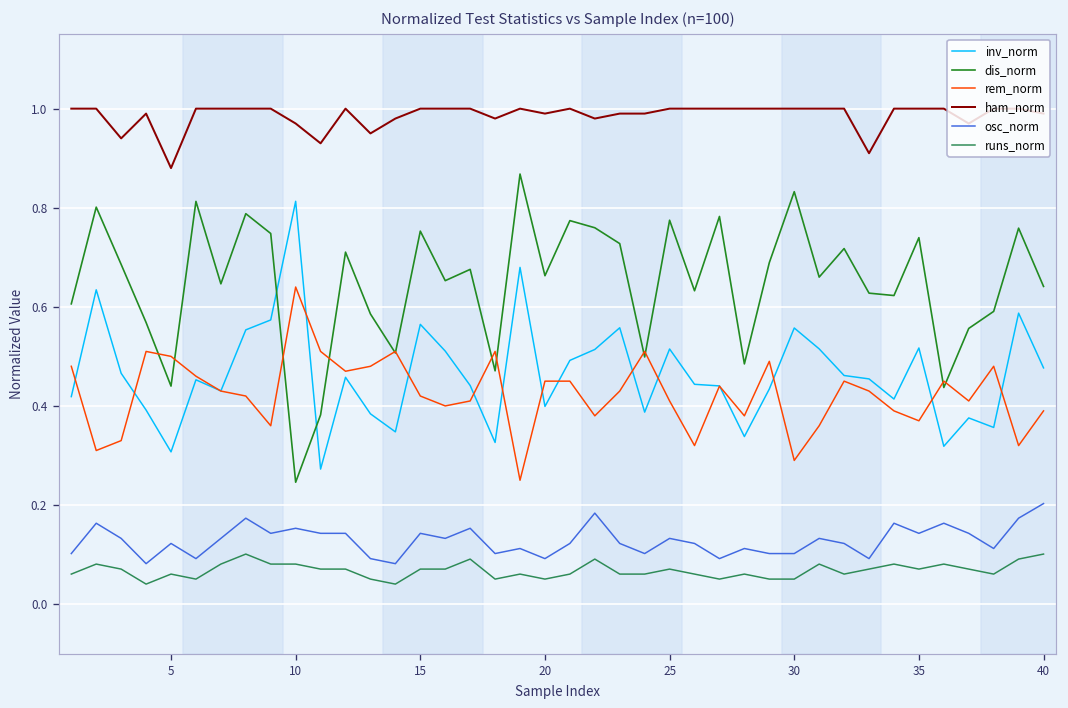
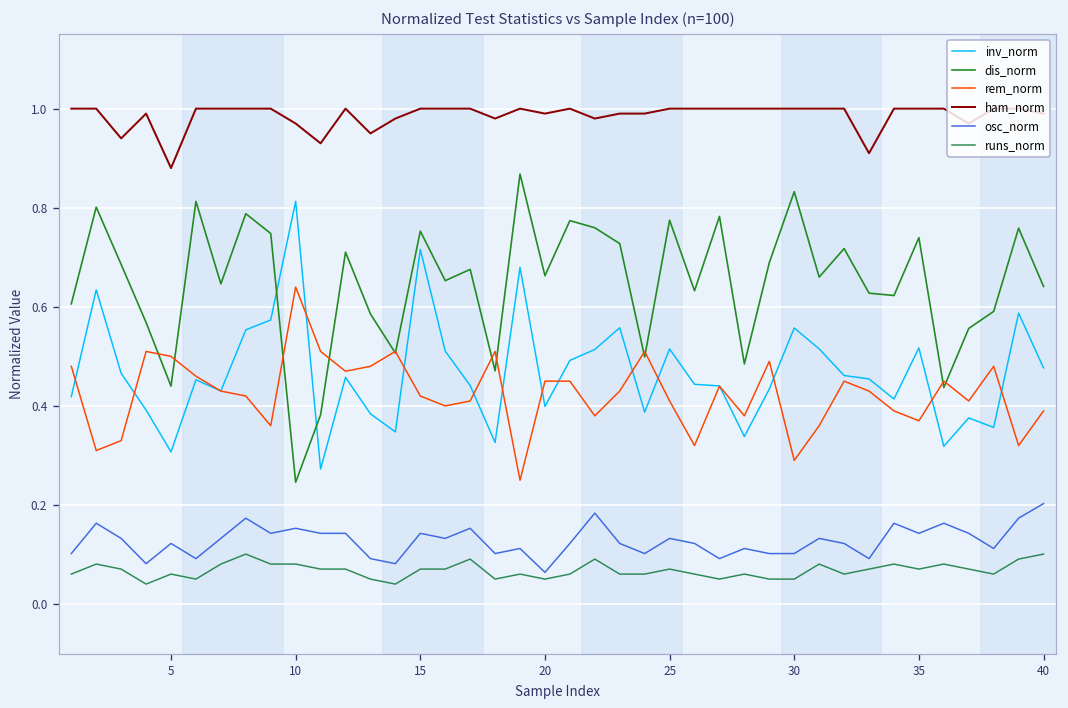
inv_norm, 15: 0.56 -> 0.72
osc_norm, 20: 0.09 -> 0.06
